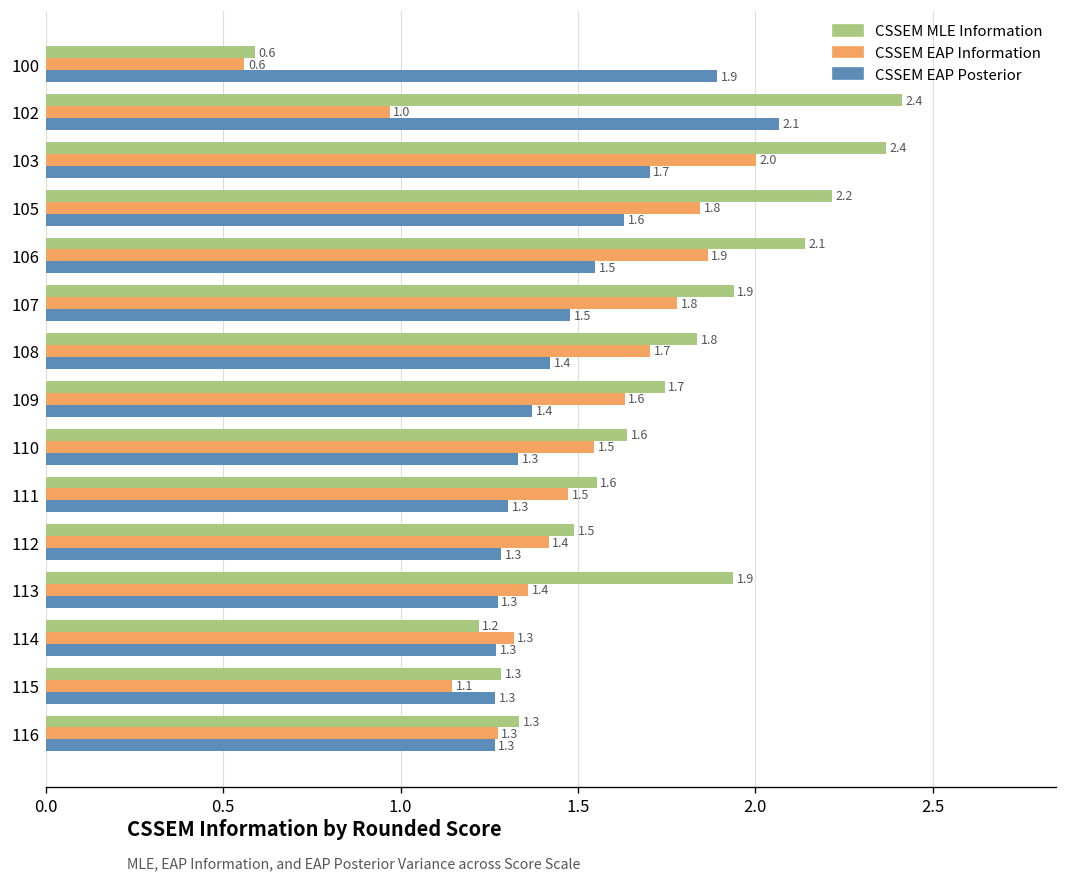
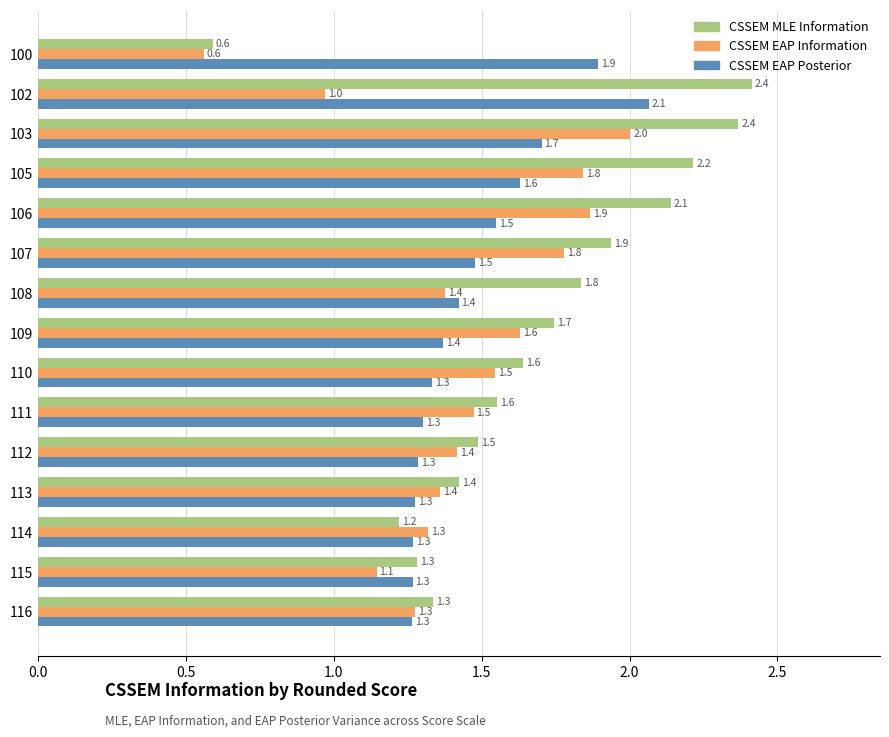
CSSEM EAP Information, 108: 1.7 -> 1.4
CSSEM MLE Information, 113: 1.9 -> 1.4
